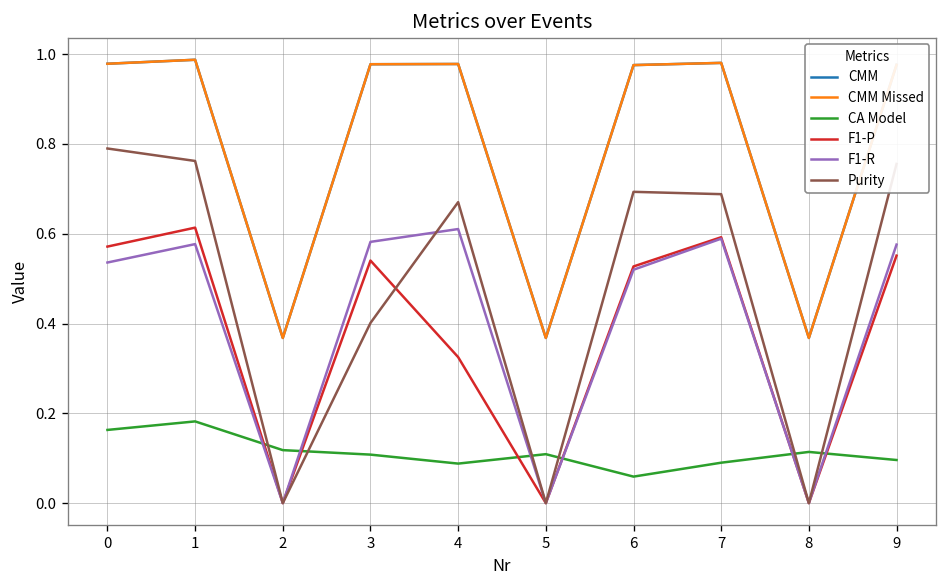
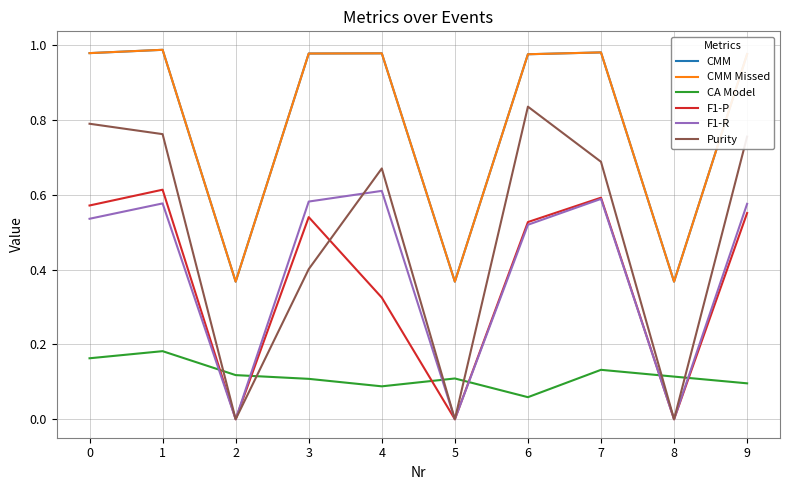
Purity, 6: 0.69 -> 0.84
CA Model, 7: 0.09 -> 0.13
